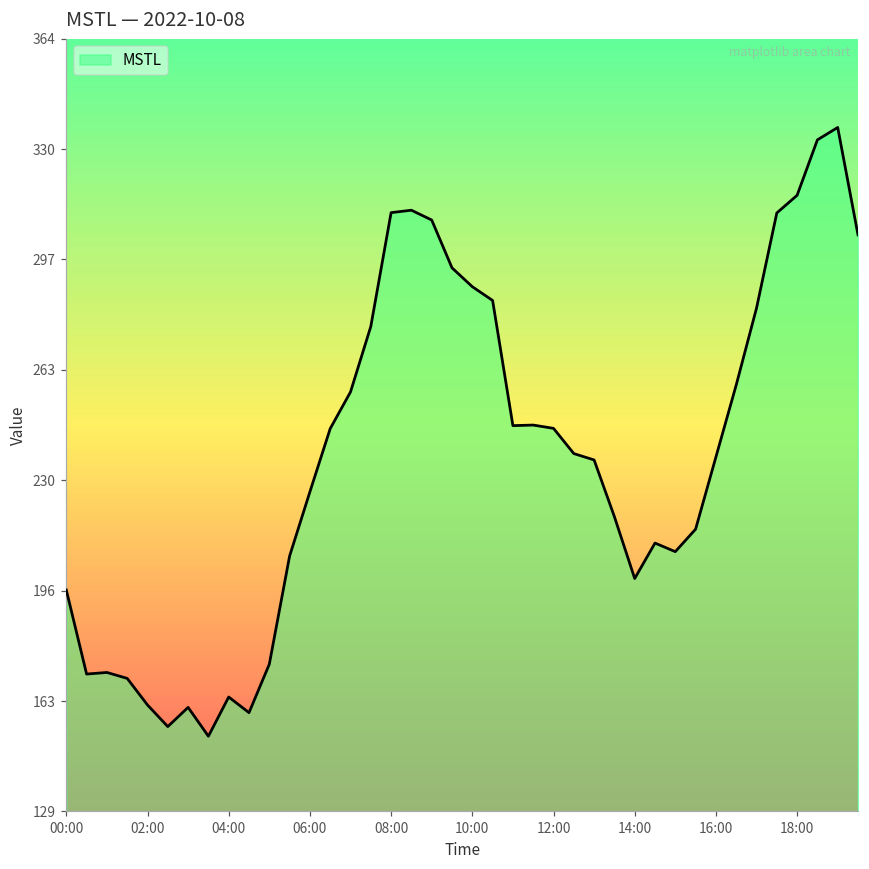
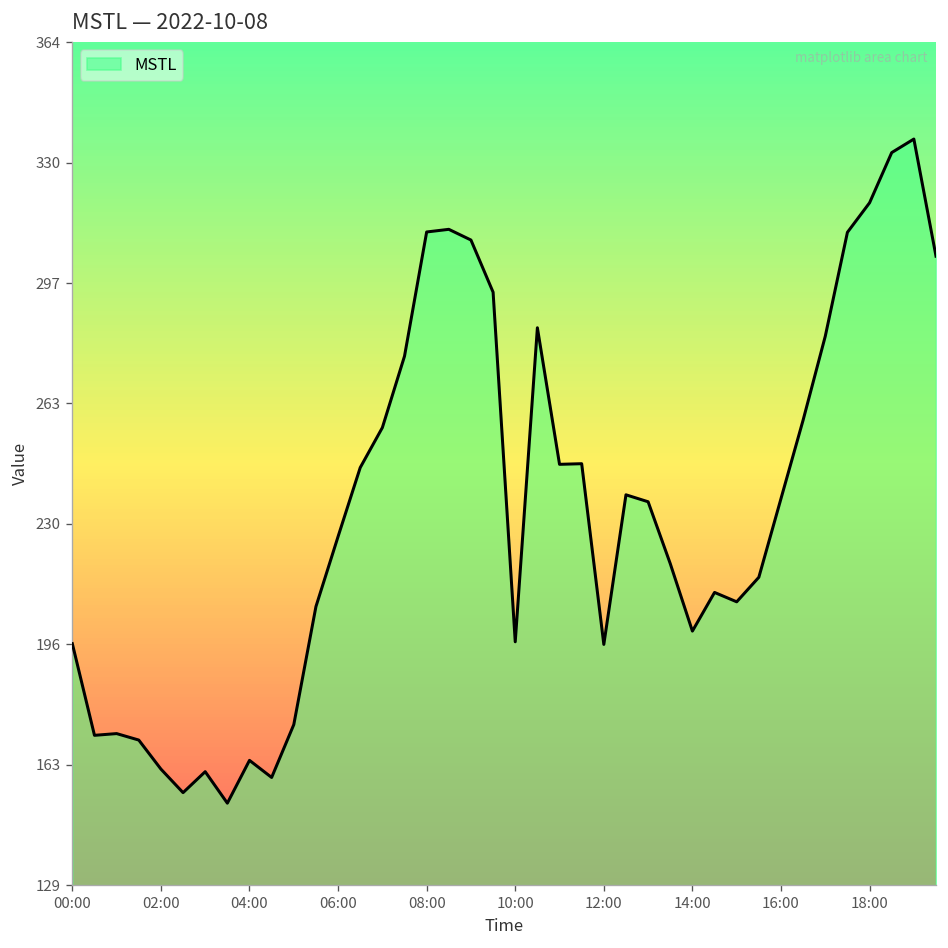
10:00: 289 -> 197
12:00: 246 -> 196
18:00: 316 -> 319
